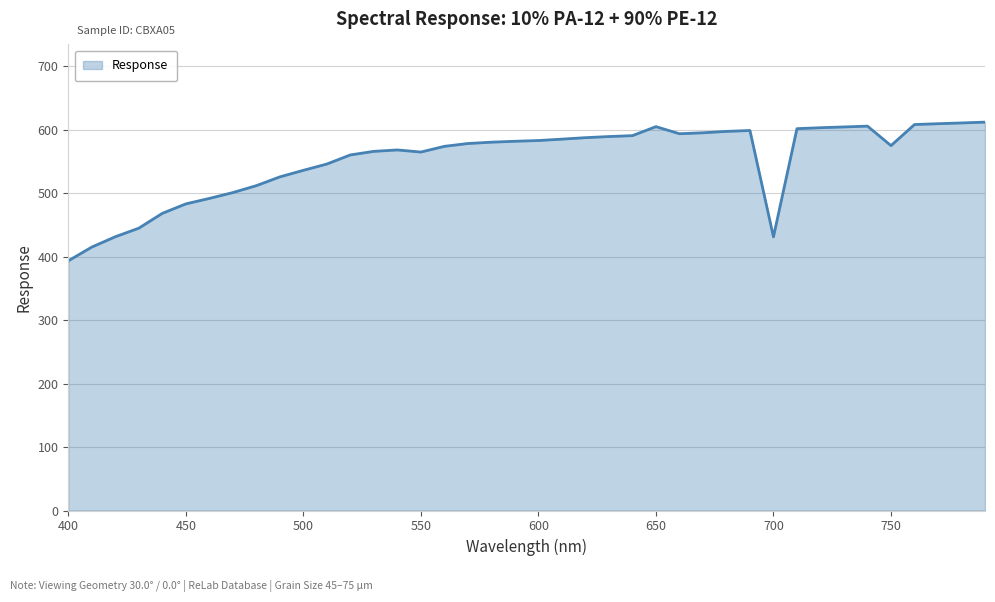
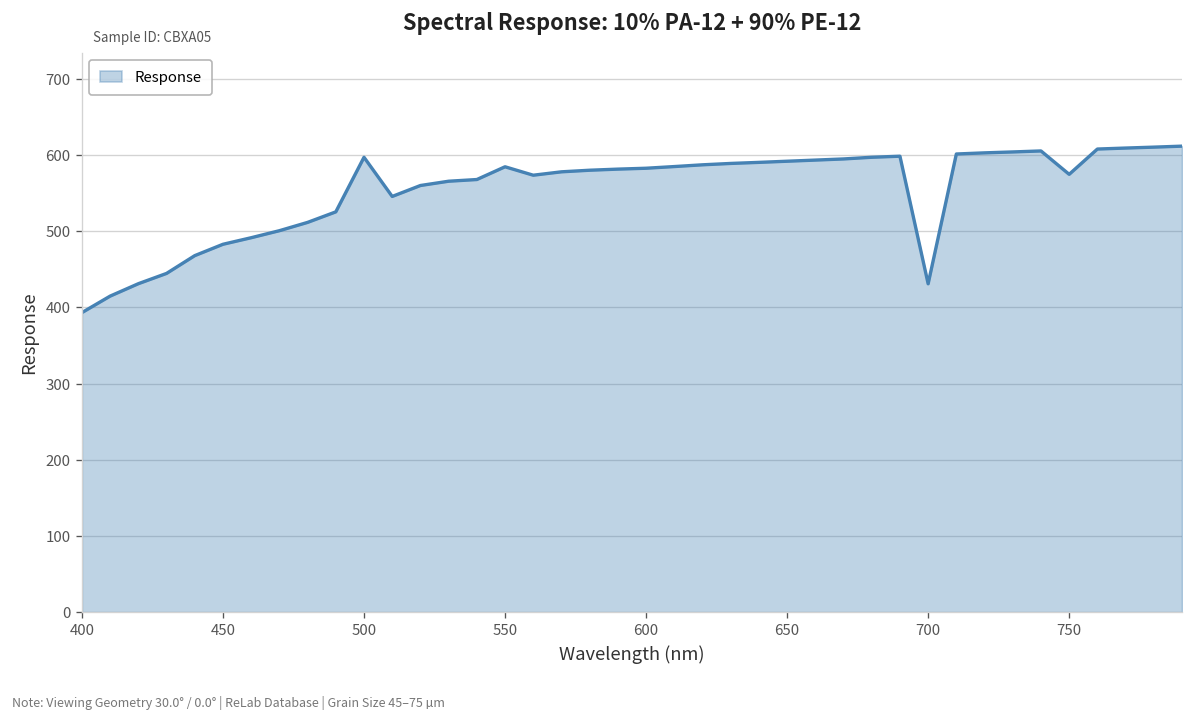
500: 540 -> 600
550: 560 -> 580
650: 600 -> 590
